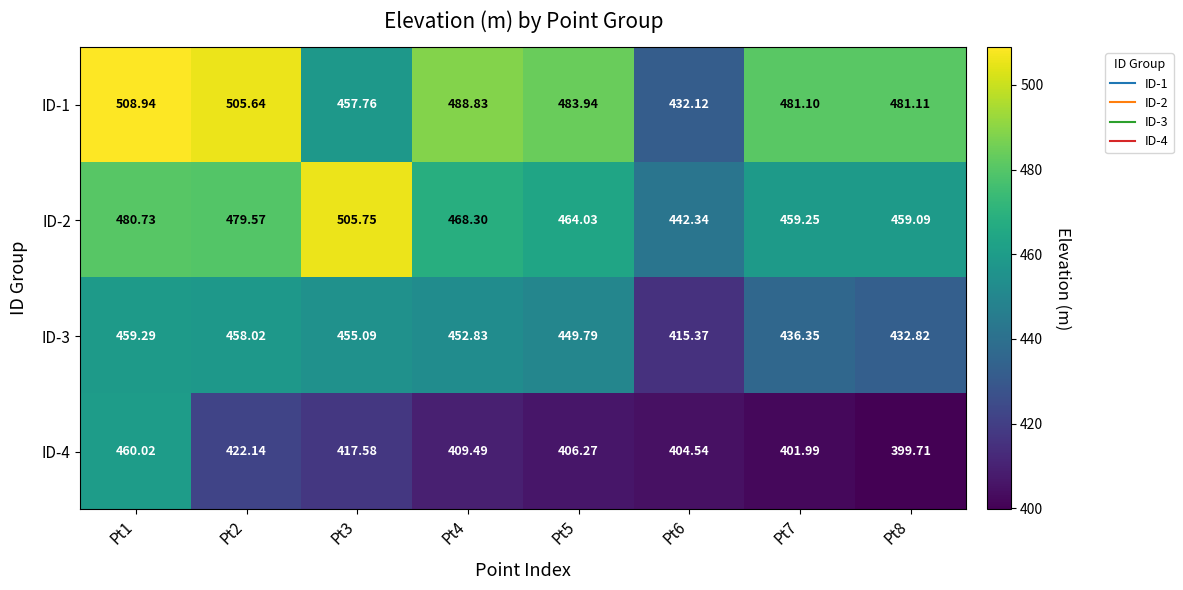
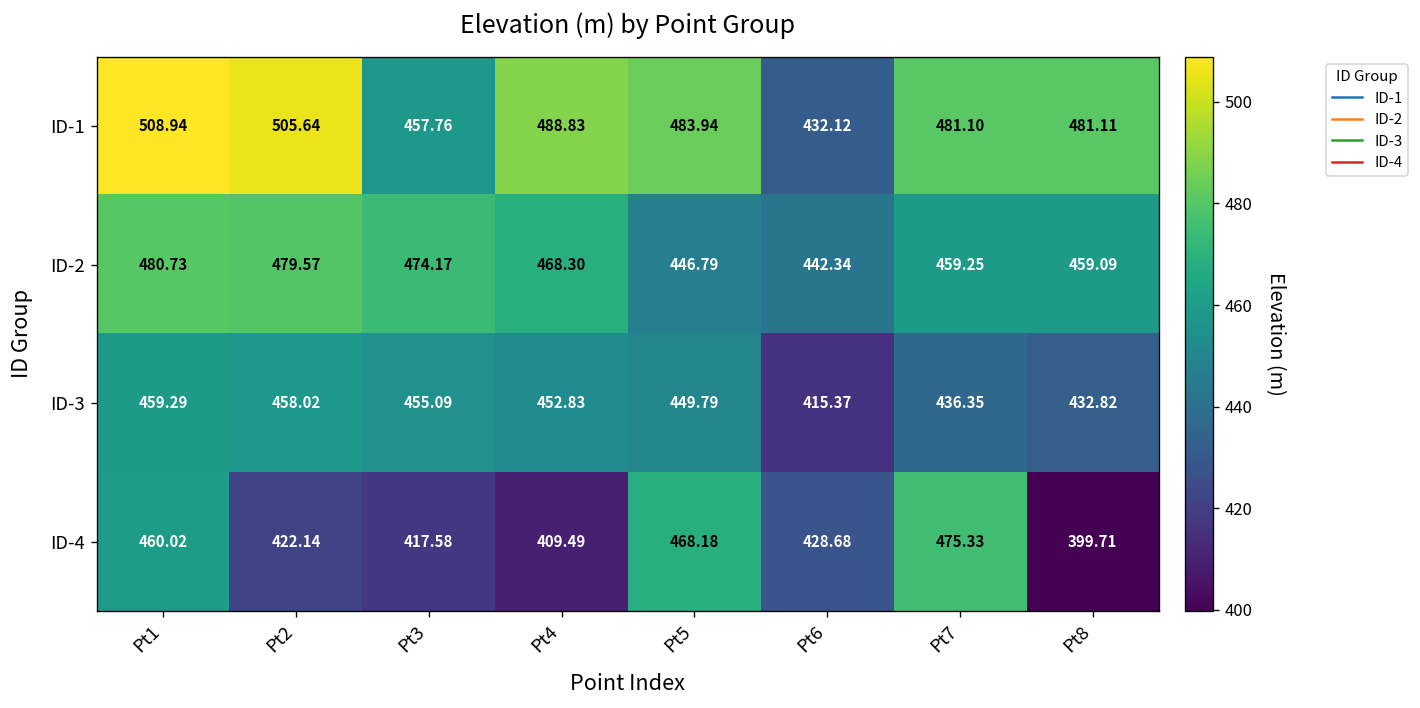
ID-2, Pt3: 505.75 -> 474.17
ID-2, Pt5: 464.03 -> 446.79
ID-4, Pt5: 406.27 -> 468.18
ID-4, Pt6: 404.54 -> 428.68
ID-4, Pt7: 401.99 -> 475.33
